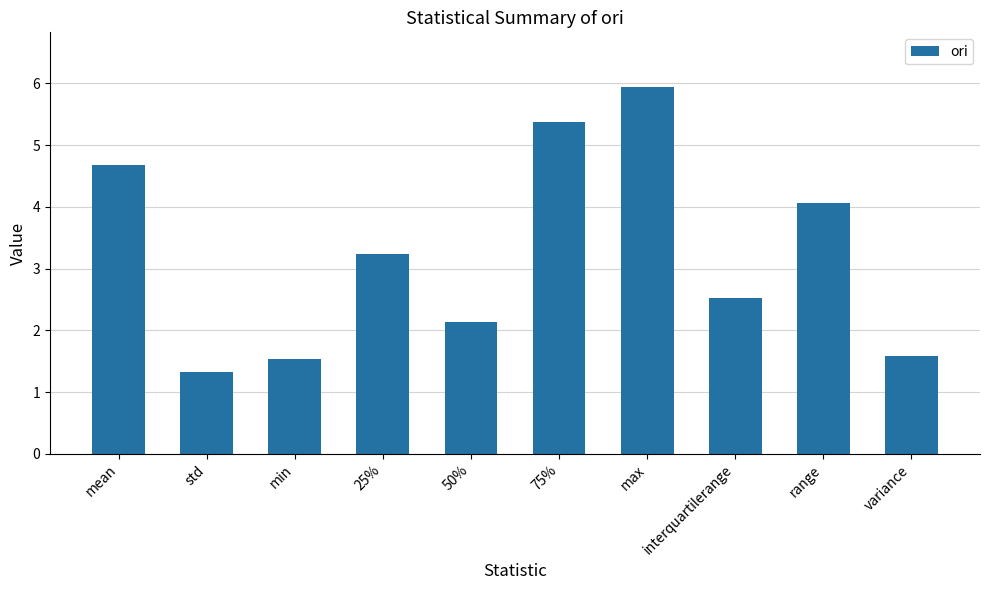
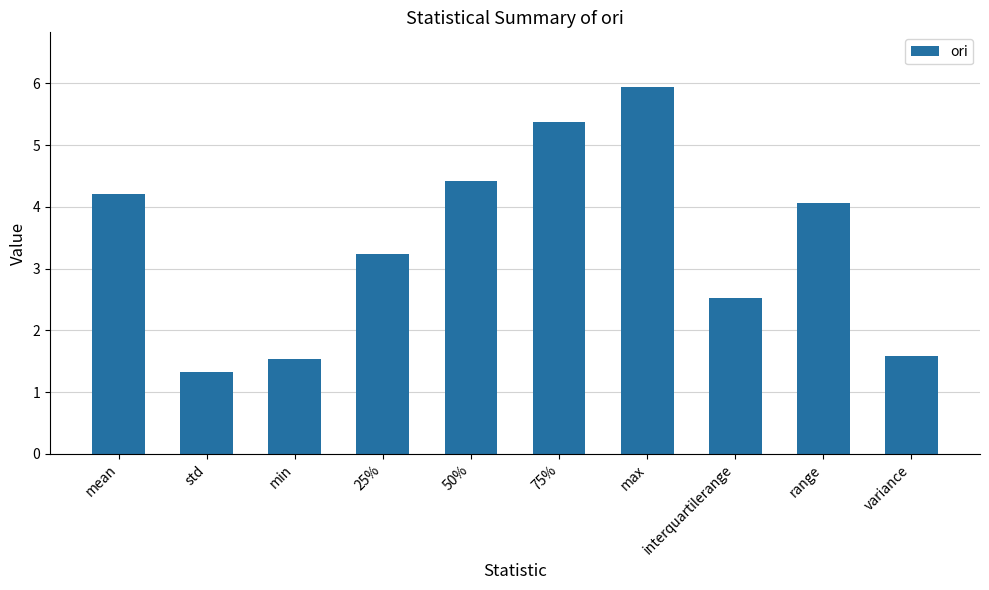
mean: 4.7 -> 4.2
50%: 2.1 -> 4.4
